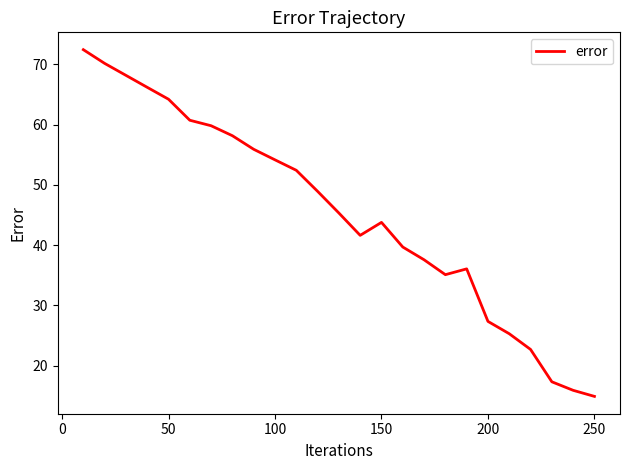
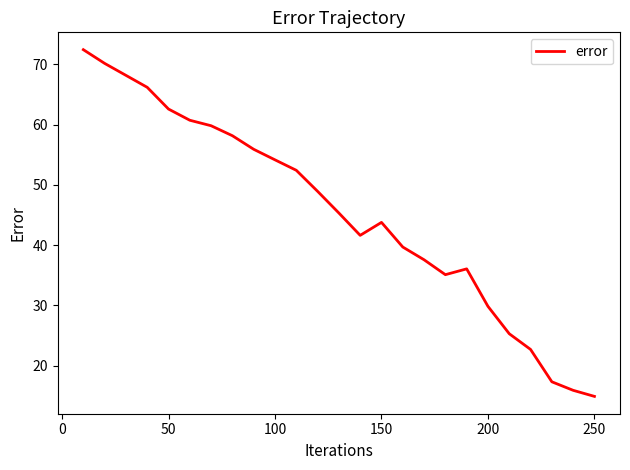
50: 64 -> 63
200: 27 -> 30
